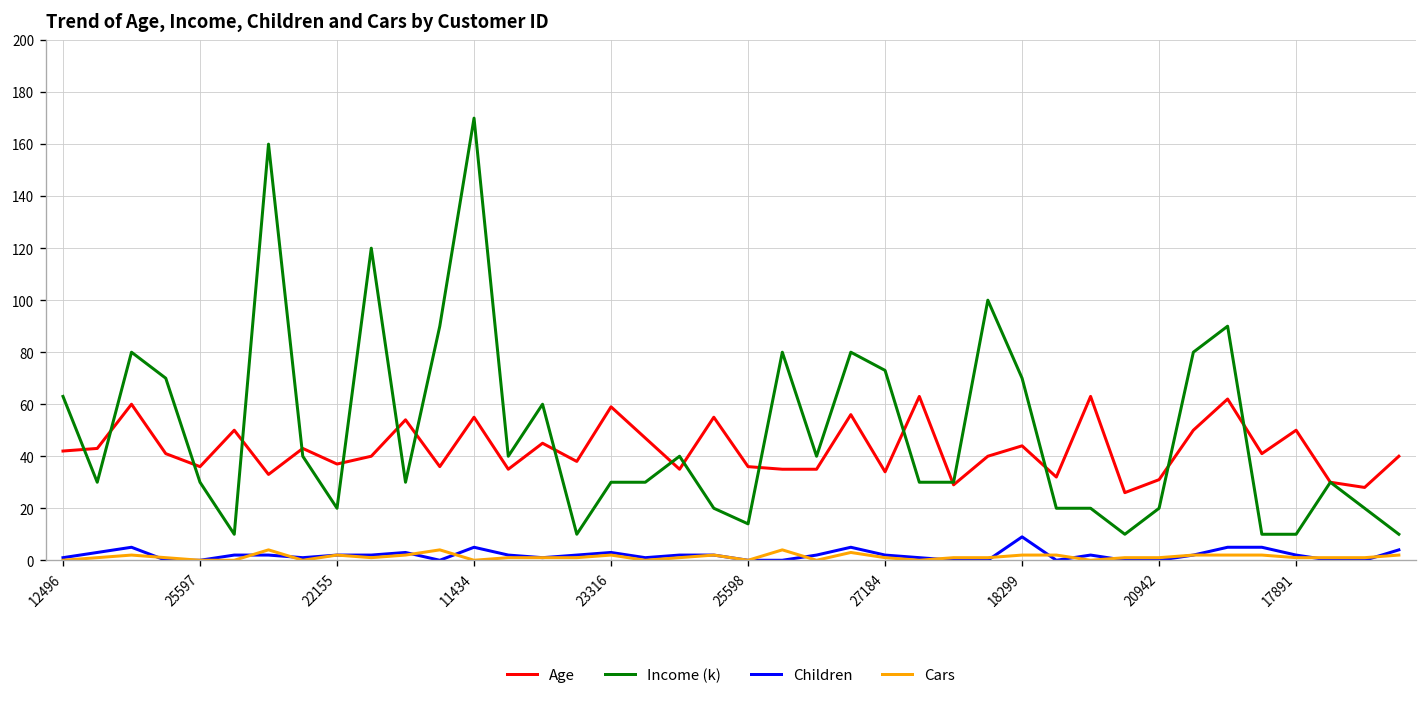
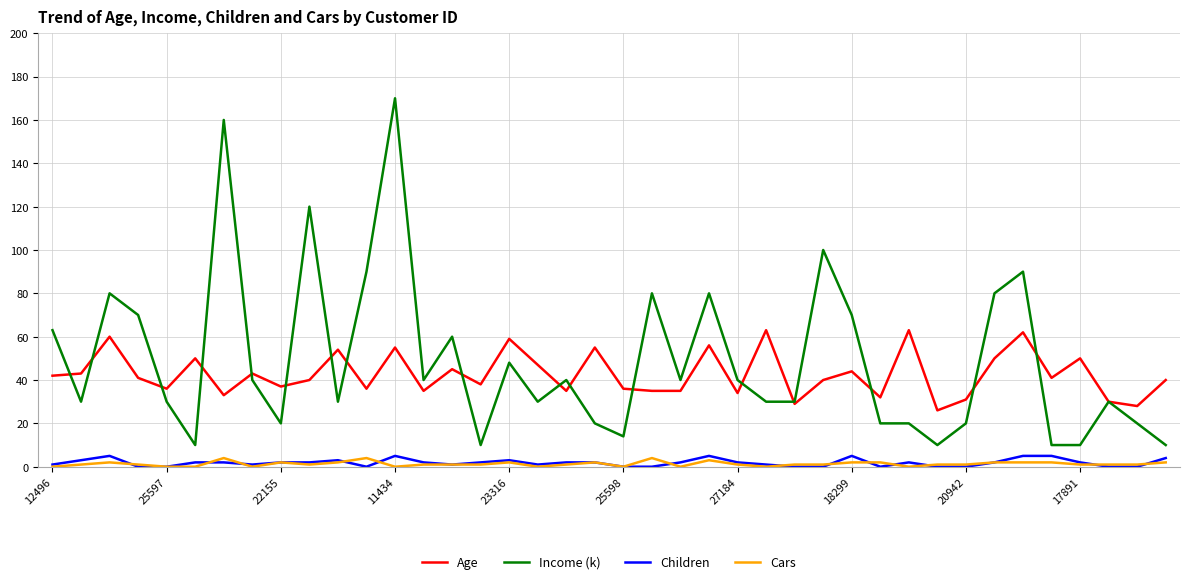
Income (k), 23316: 30 -> 48
Income (k), 27184: 73 -> 40
Children, 18299: 9 -> 5
